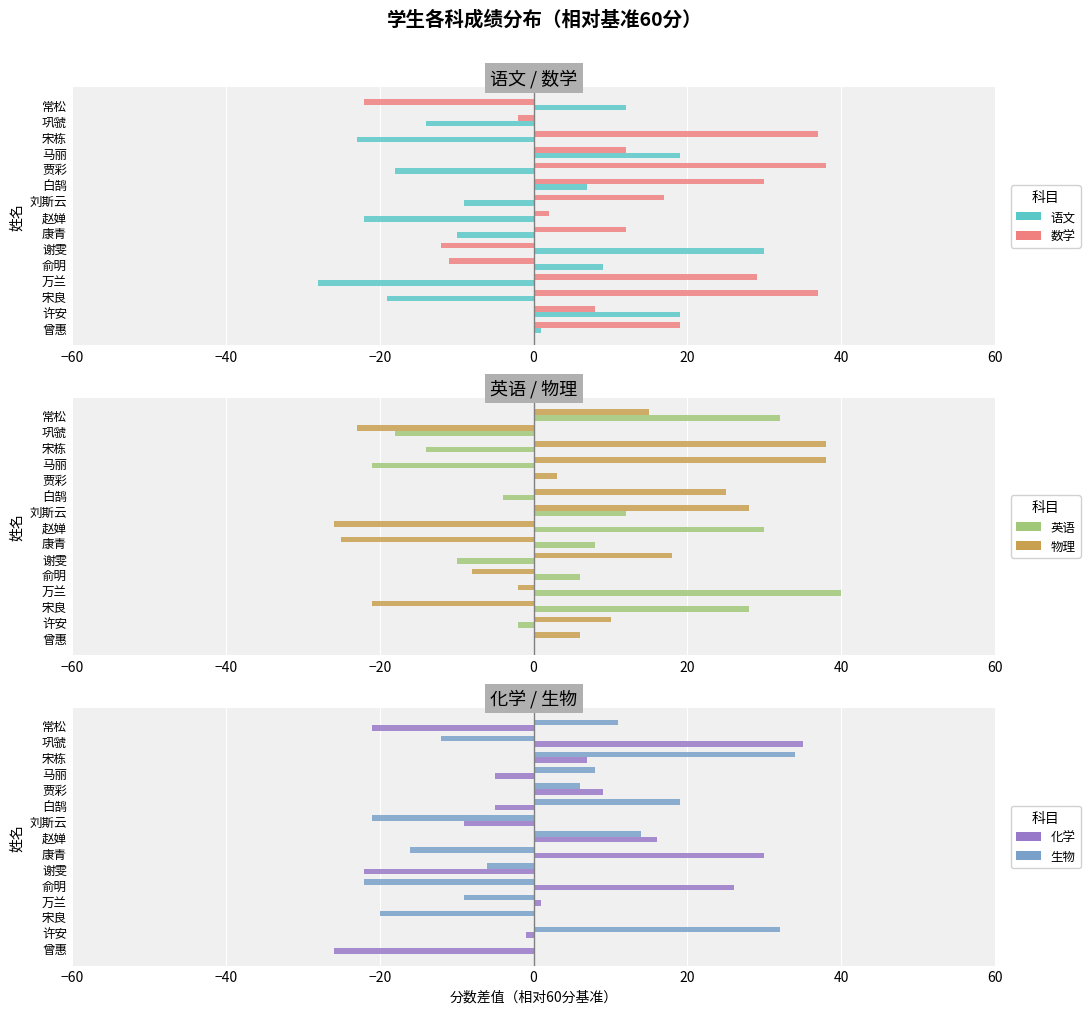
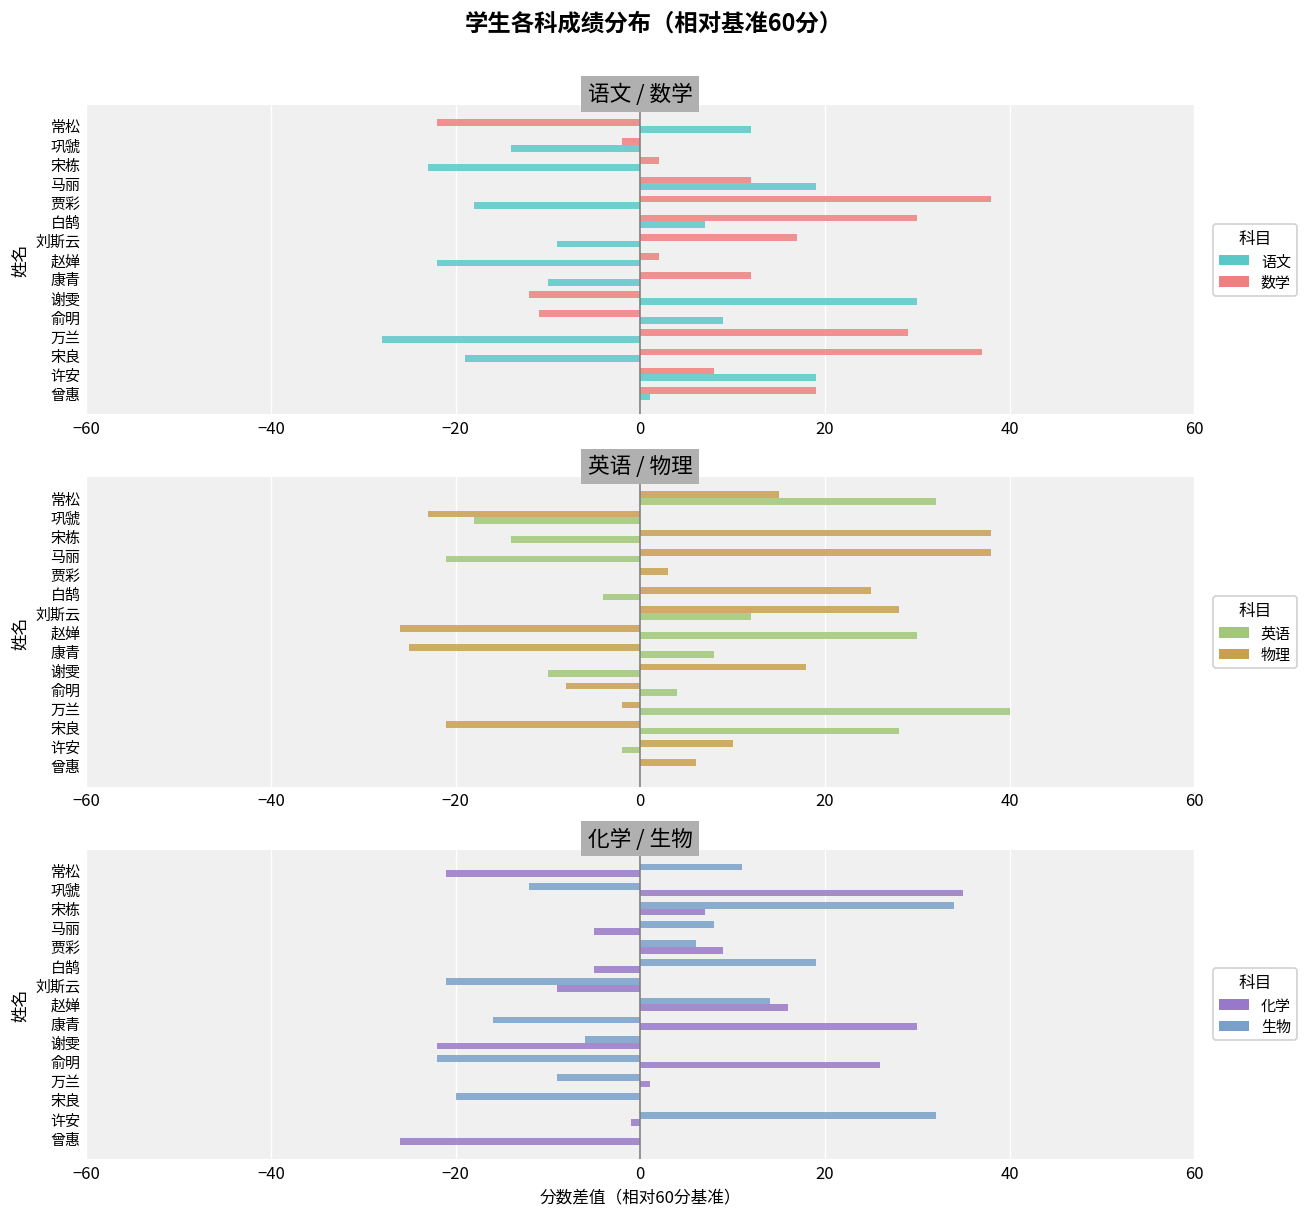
语文 / 数学, 数学, 宋栋: 37 -> 2
英语 / 物理, 英语, 俞明: 6 -> 4
